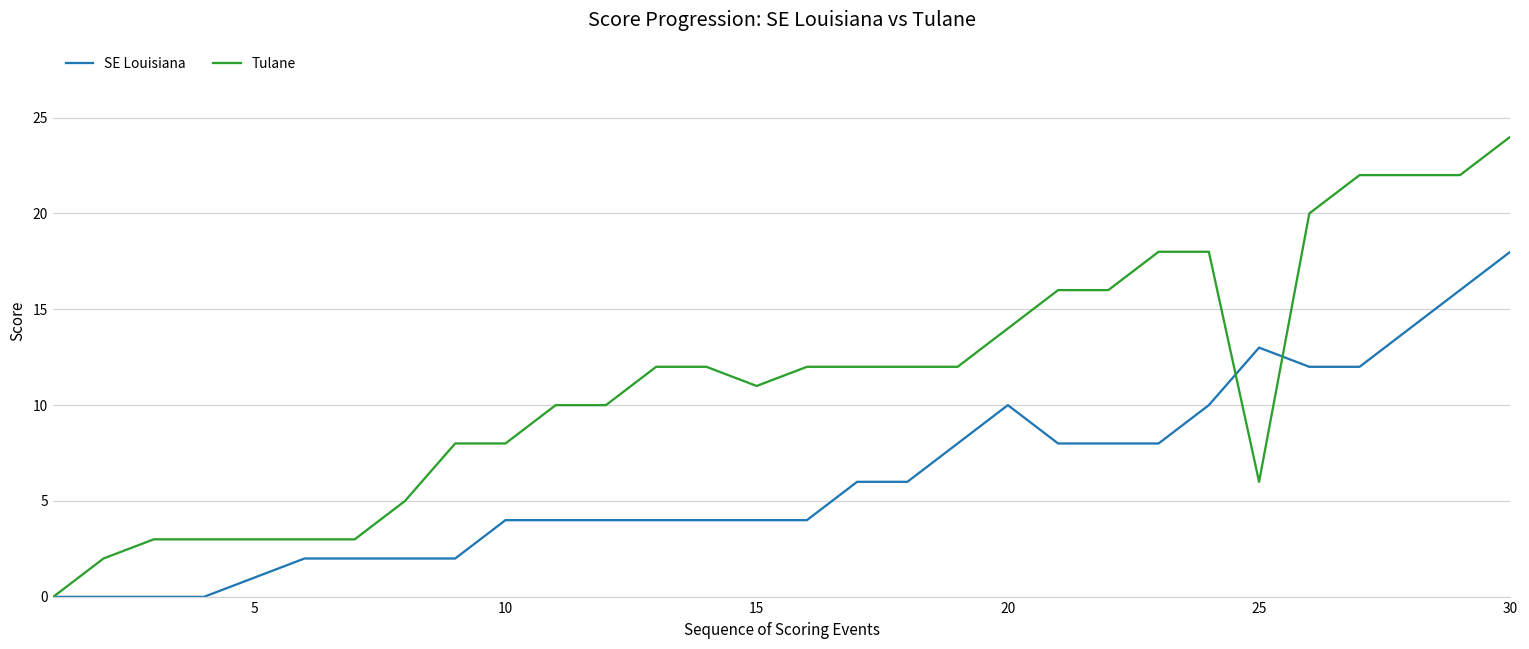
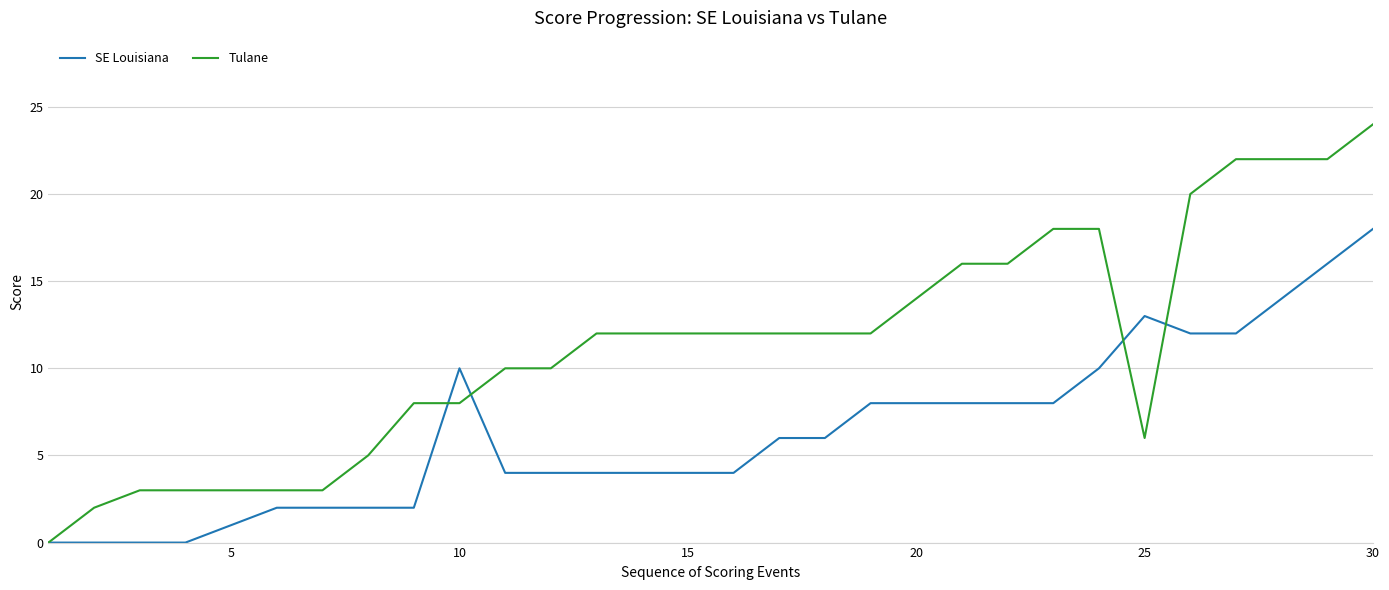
SE Louisiana, 10: 4 -> 10
Tulane, 15: 11 -> 12
SE Louisiana, 20: 10 -> 8
